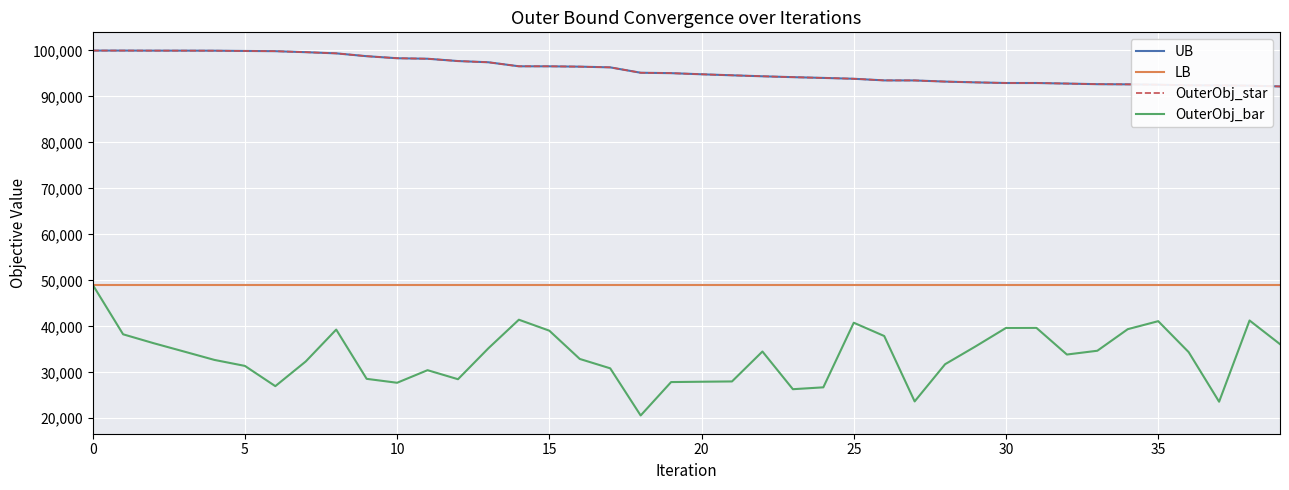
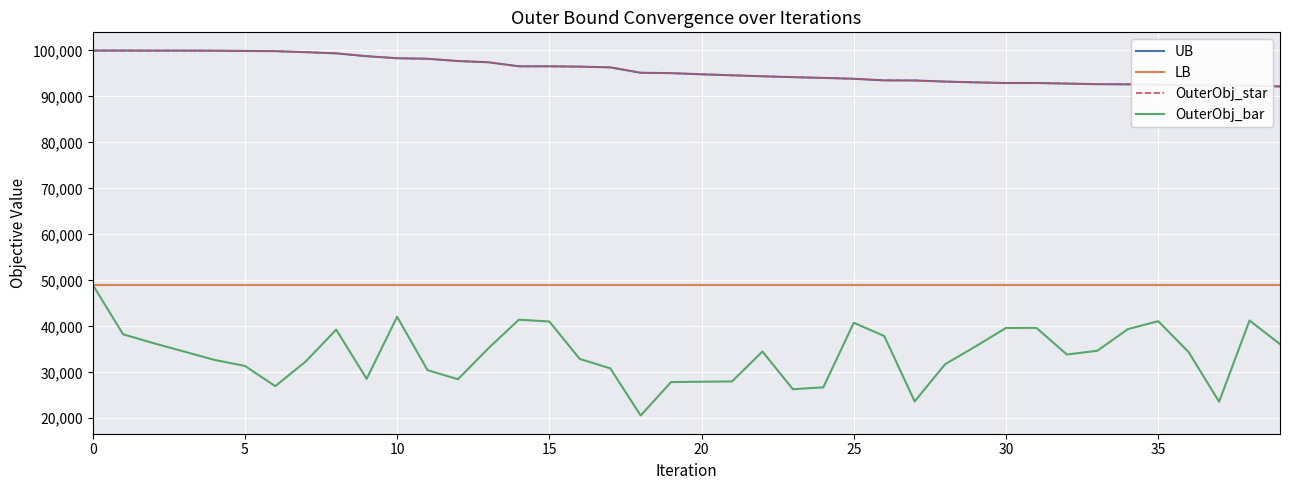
OuterObj_bar, 10: 28,000 -> 42,000
OuterObj_bar, 15: 39,000 -> 41,000
